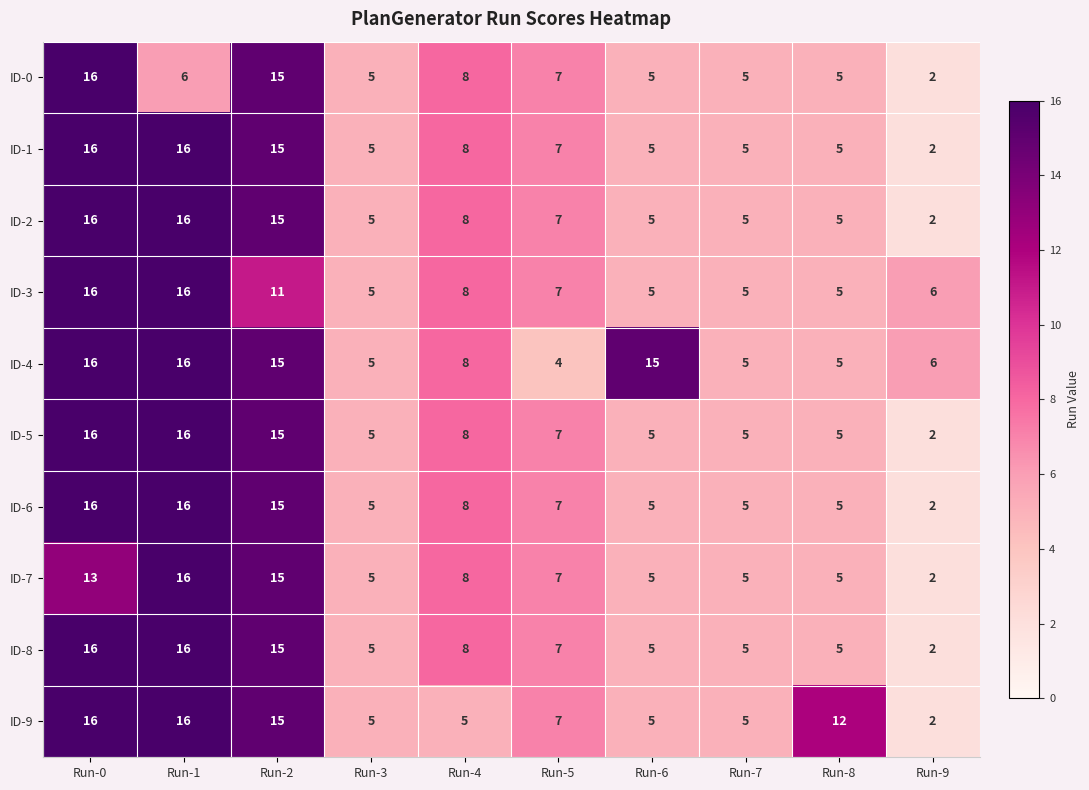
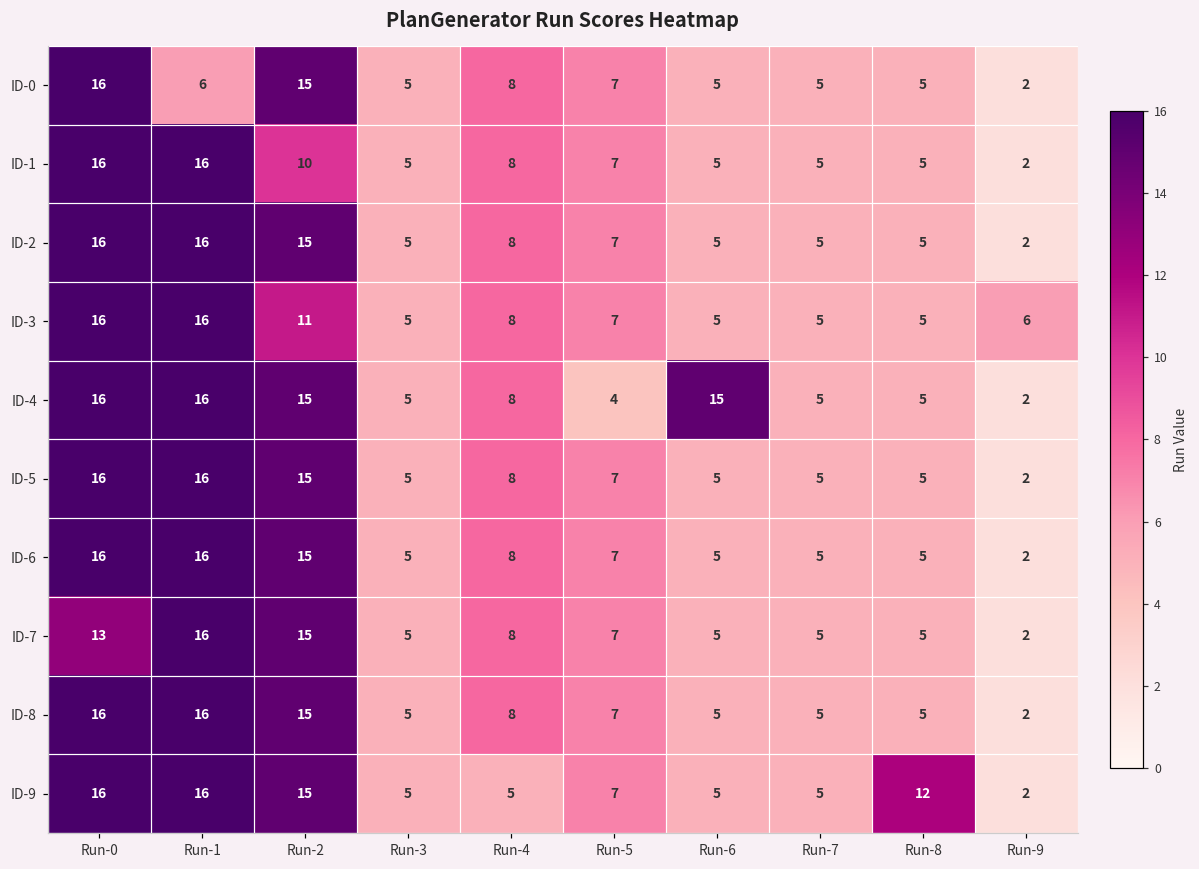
ID-1, Run-2: 15 -> 10
ID-4, Run-9: 6 -> 2
